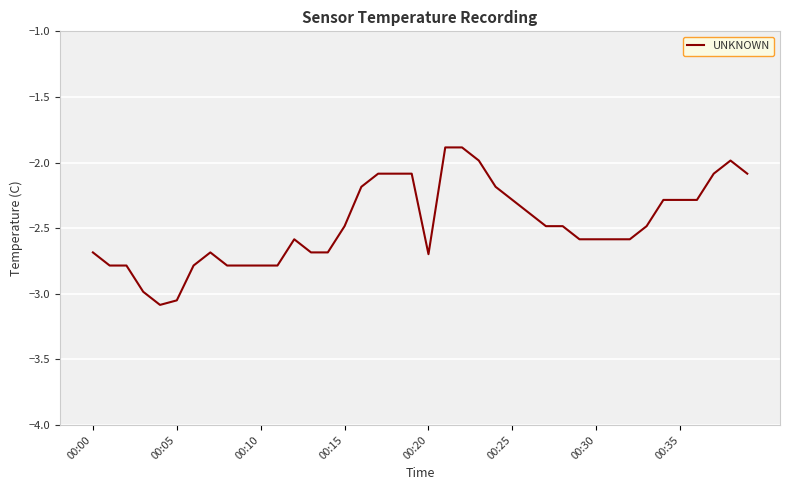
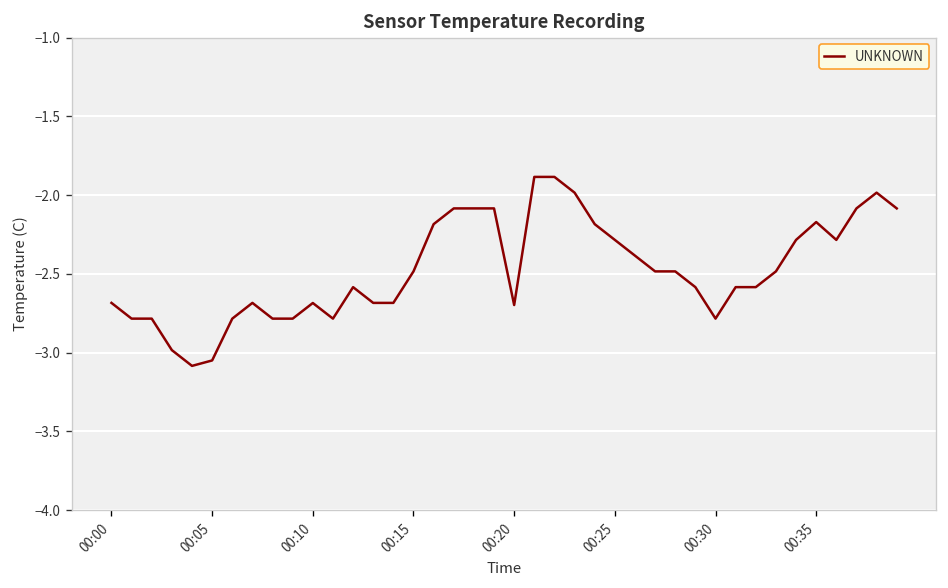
00:10: -2.78 -> -2.69
00:30: -2.58 -> -2.78
00:35: -2.28 -> -2.17
